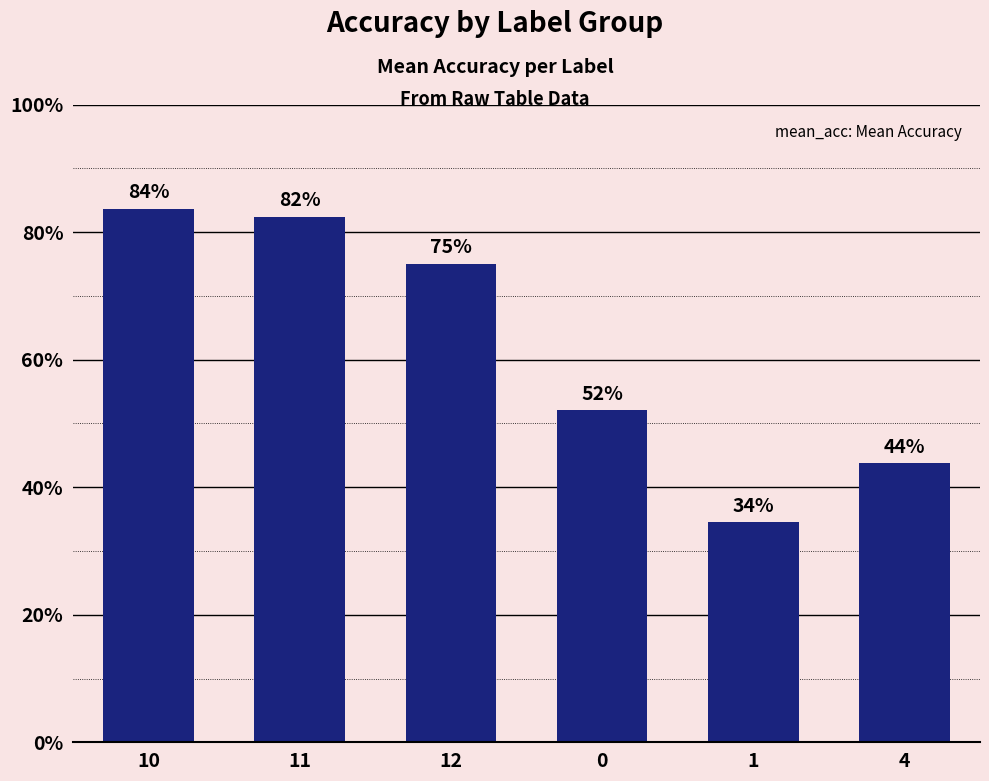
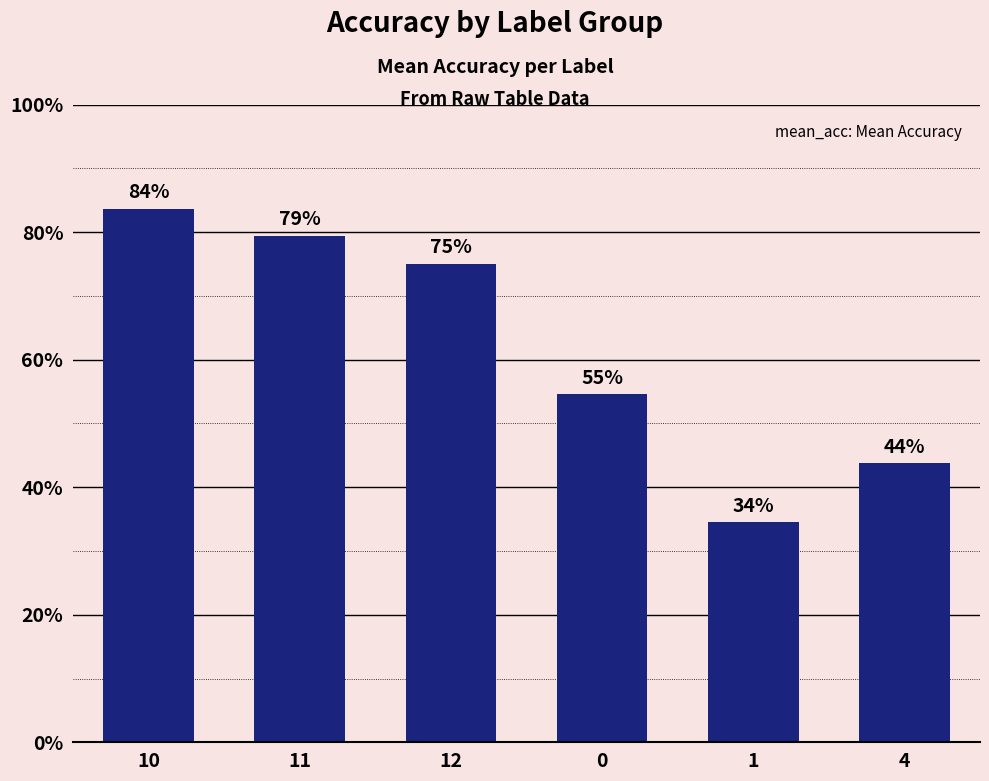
11: 82% -> 79%
0: 52% -> 55%
